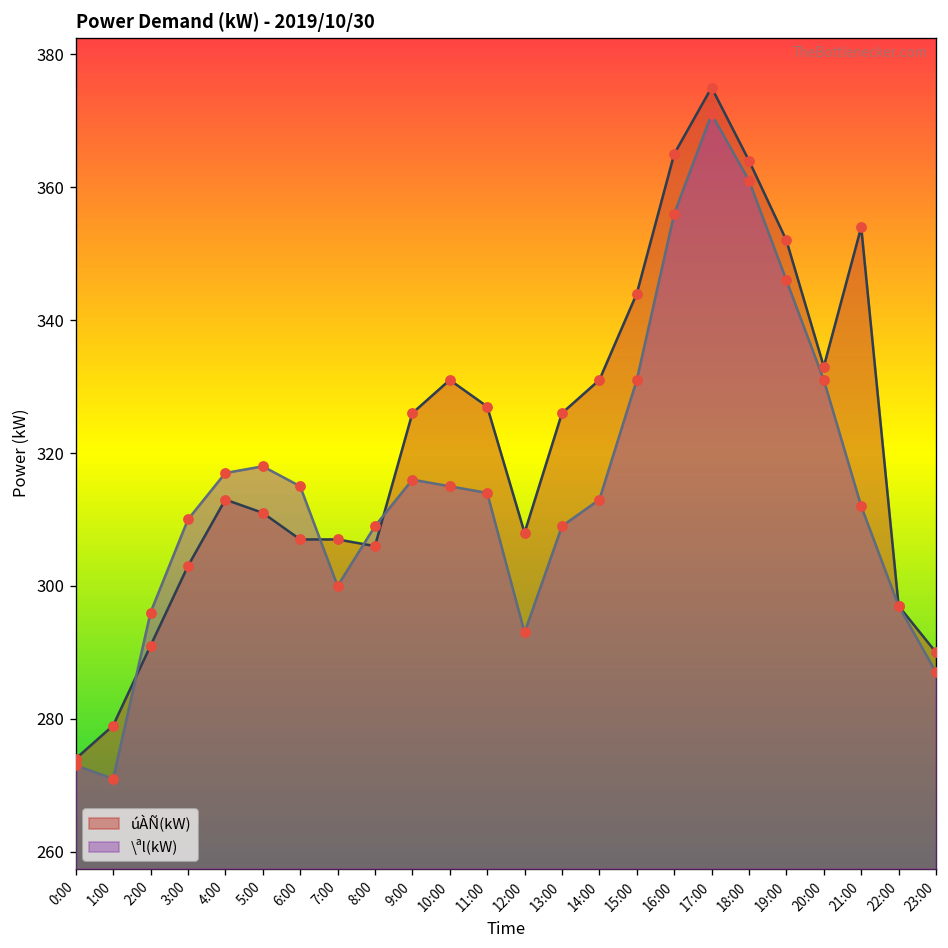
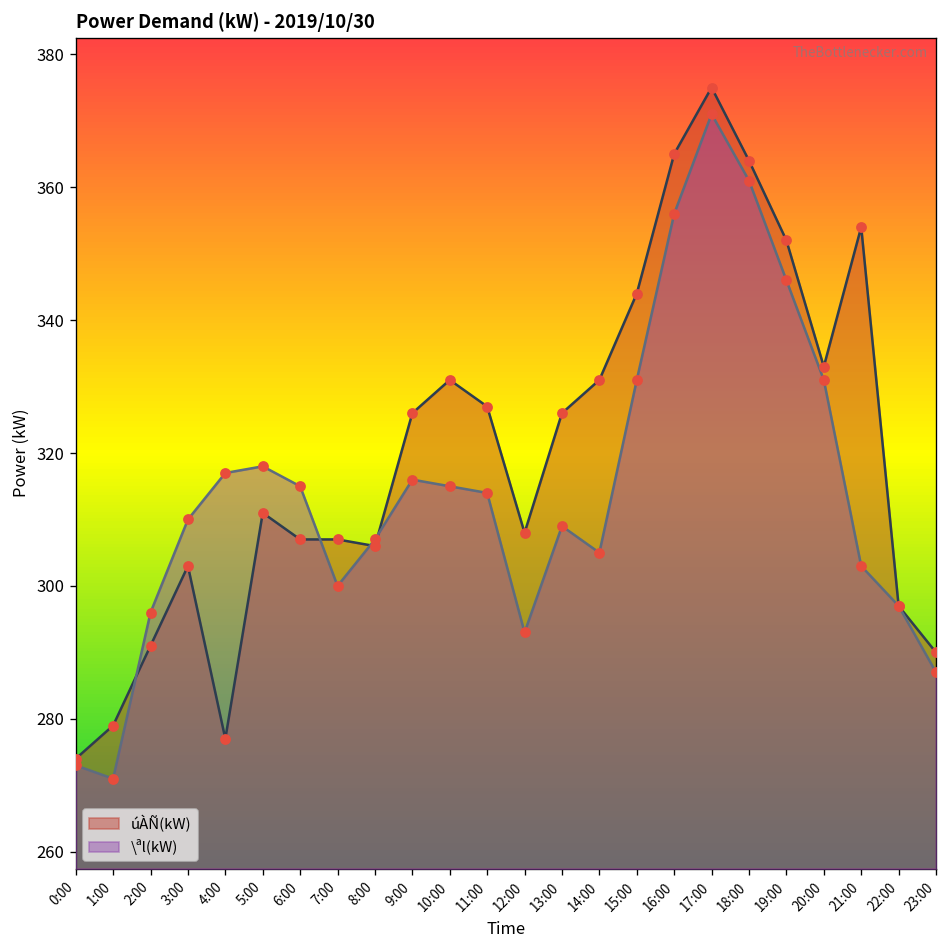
úÀÑ(kW), 4:00: 313 -> 277
\ªl(kW), 8:00: 309 -> 307
\ªl(kW), 14:00: 313 -> 305
\ªl(kW), 21:00: 312 -> 303
